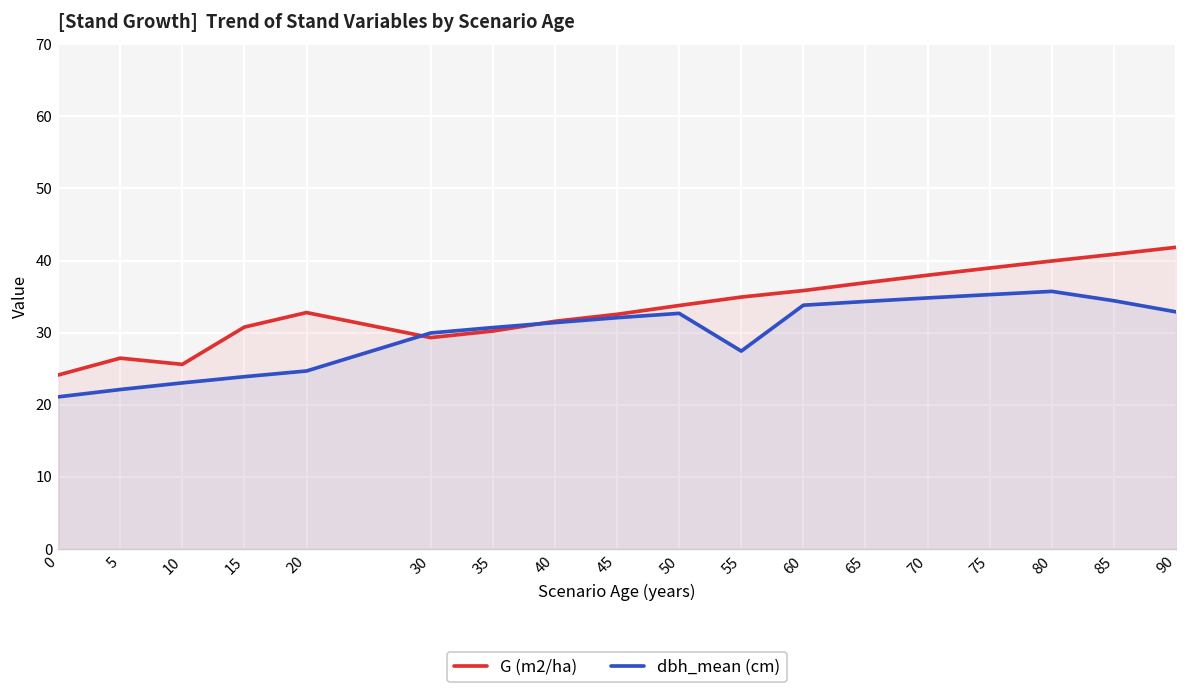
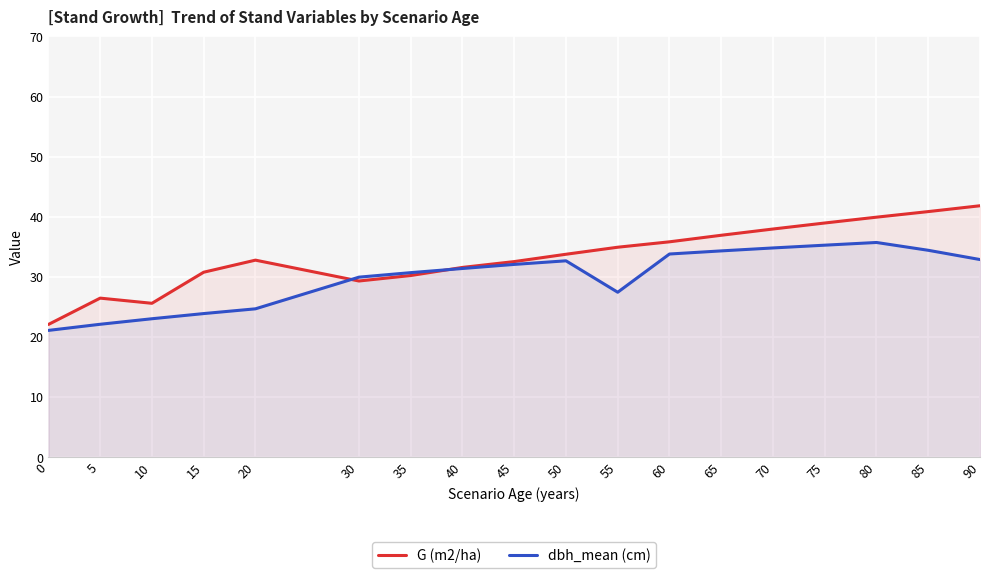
G (m2/ha), 0: 24 -> 22
